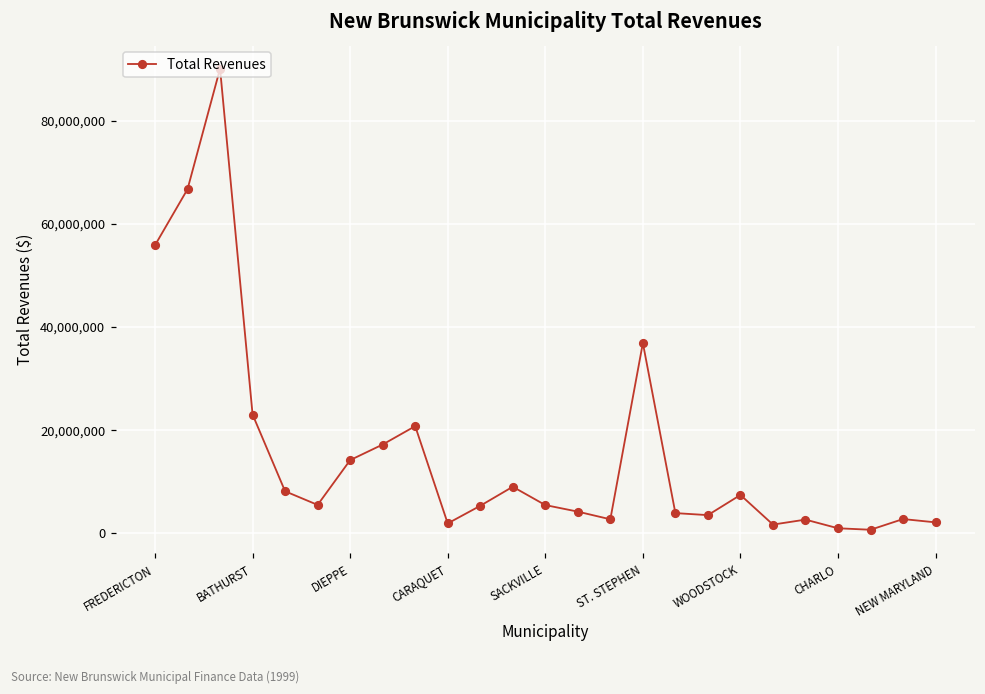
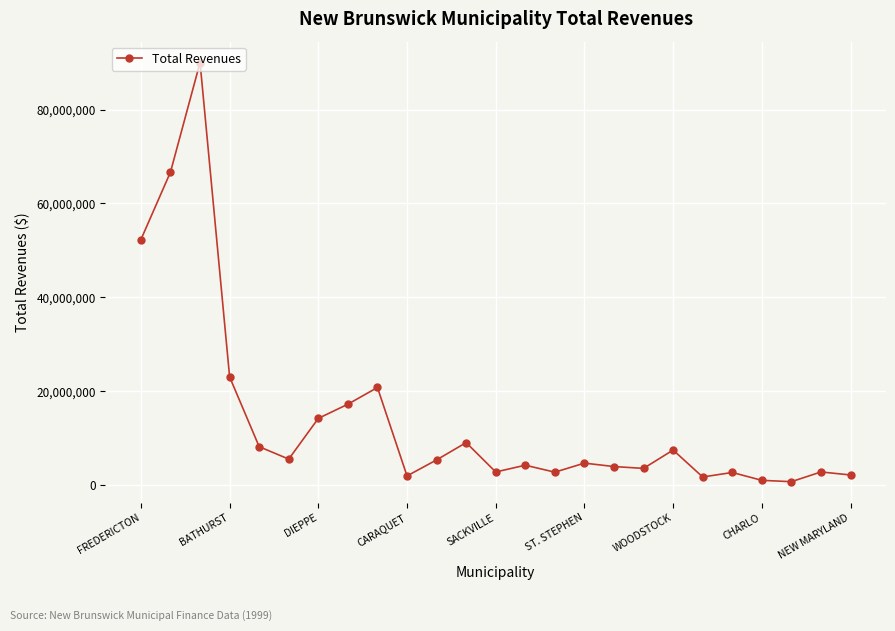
FREDERICTON: 56,000,000 -> 52,000,000
SACKVILLE: 5,000,000 -> 3,000,000
ST. STEPHEN: 37,000,000 -> 5,000,000
